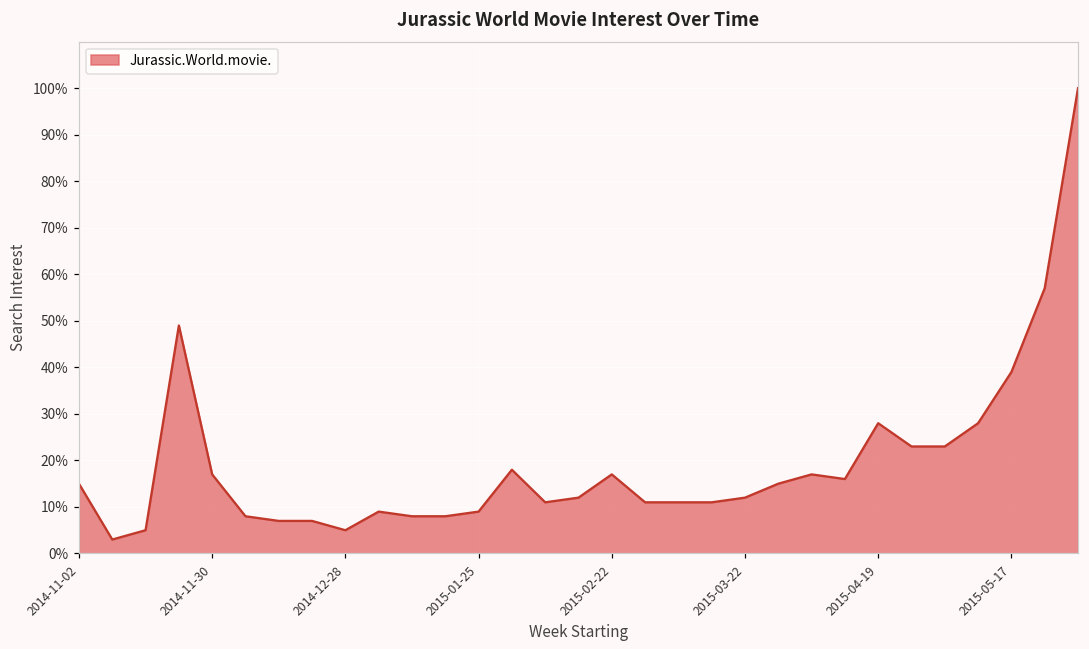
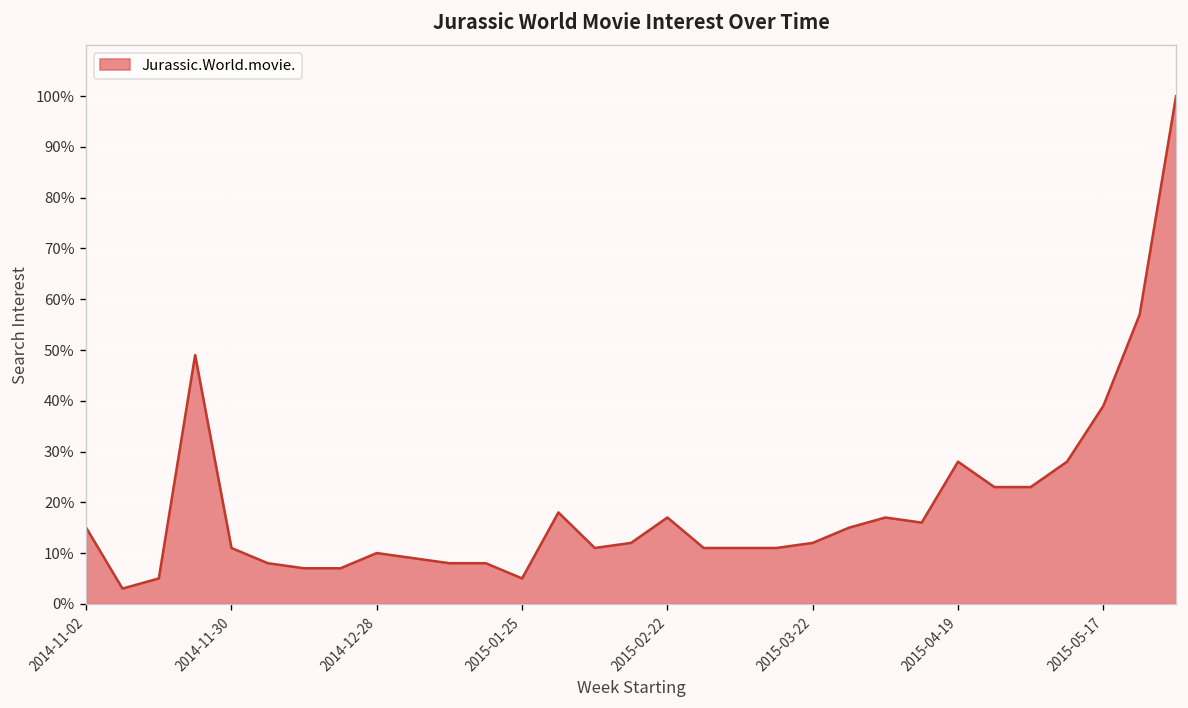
2014-11-30: 17% -> 11%
2014-12-28: 5% -> 10%
2015-01-25: 9% -> 5%
